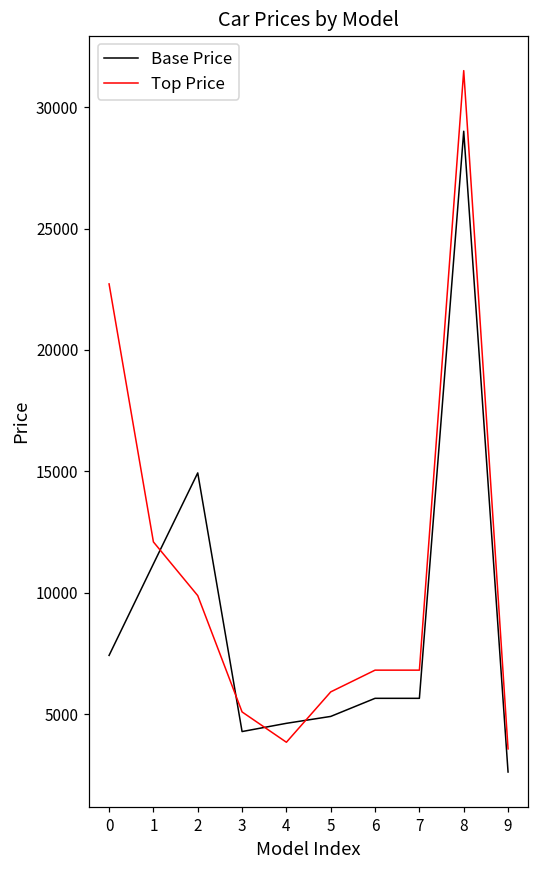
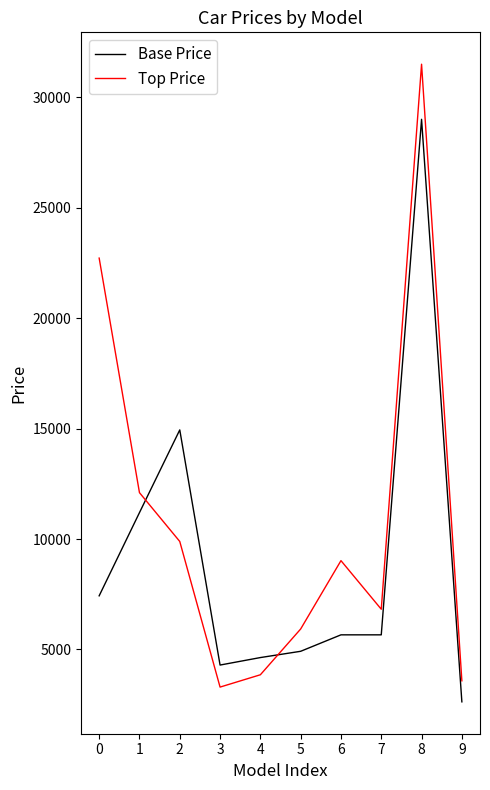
Top Price, 3: 5100 -> 3300
Top Price, 6: 6800 -> 9000
